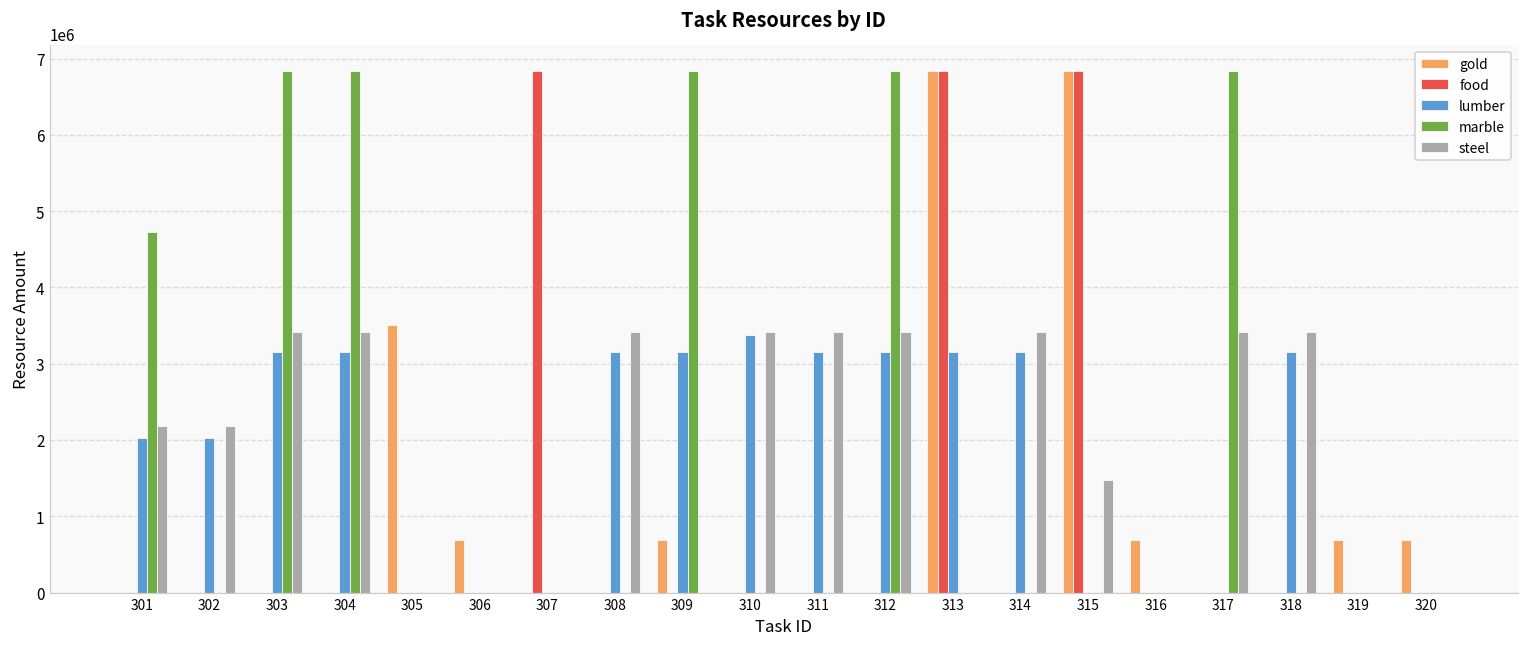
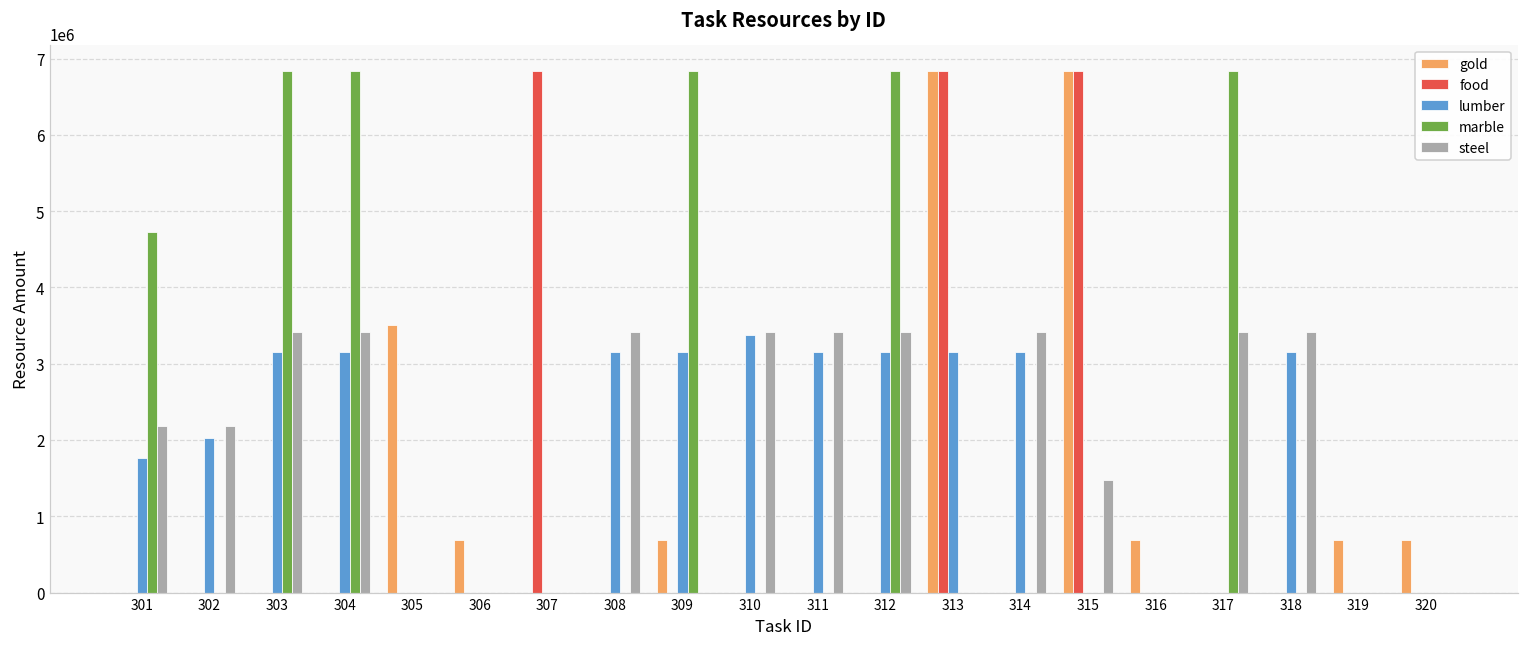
lumber, 301: 2000000 -> 1800000
